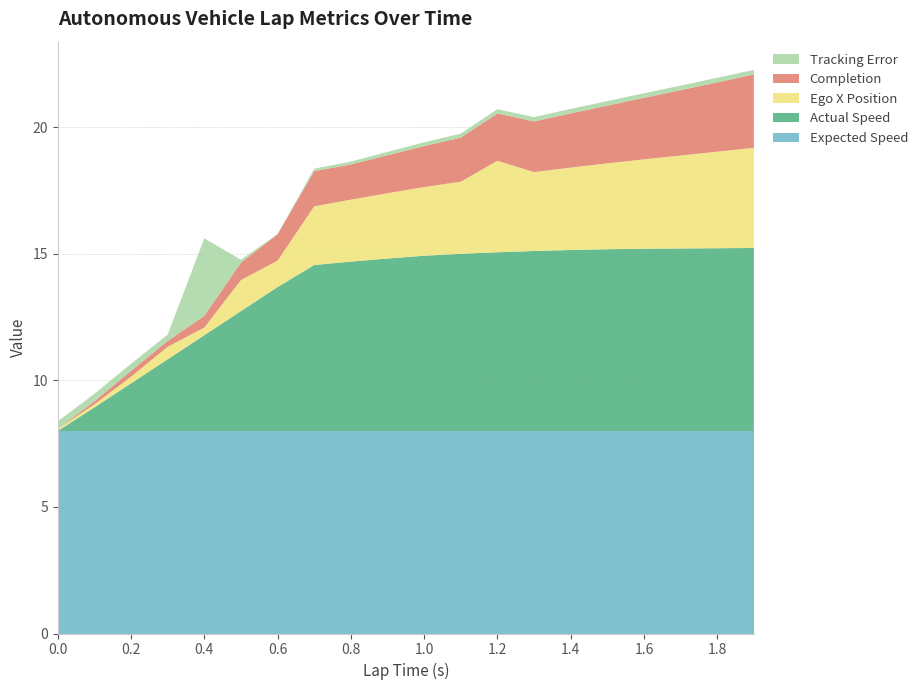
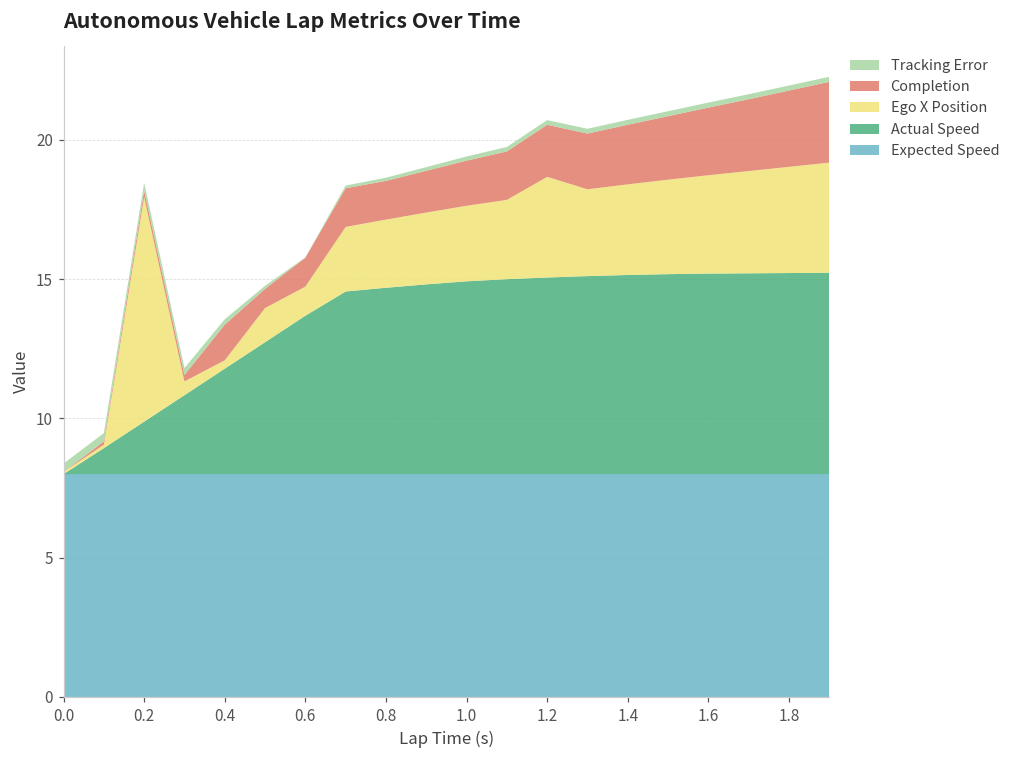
Ego X Position, 0.2: 0.3 -> 8.1
Completion, 0.4: 0.5 -> 1.3
Tracking Error, 0.4: 3.1 -> 0.2
